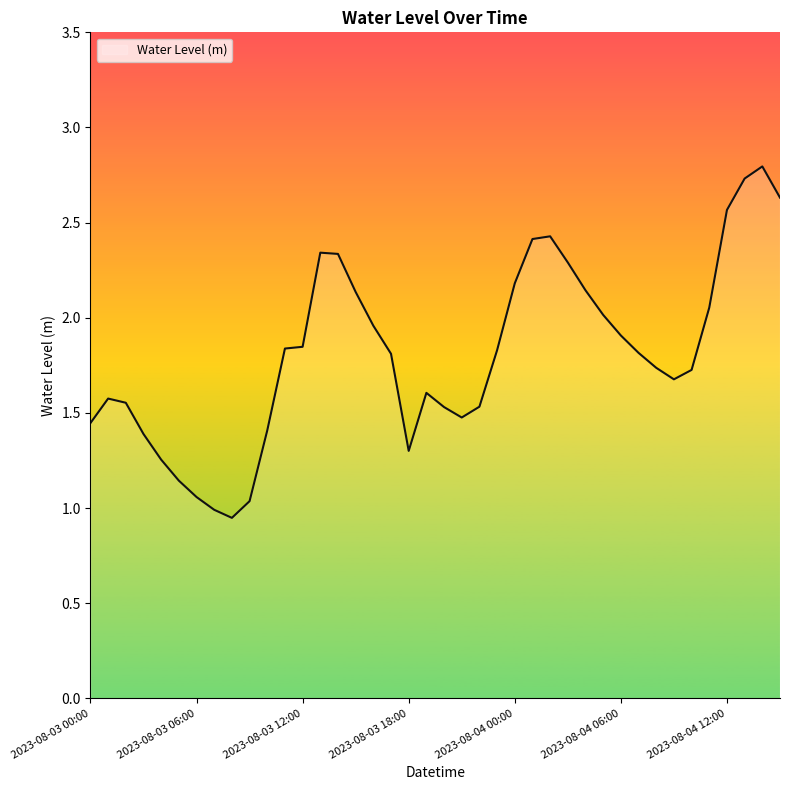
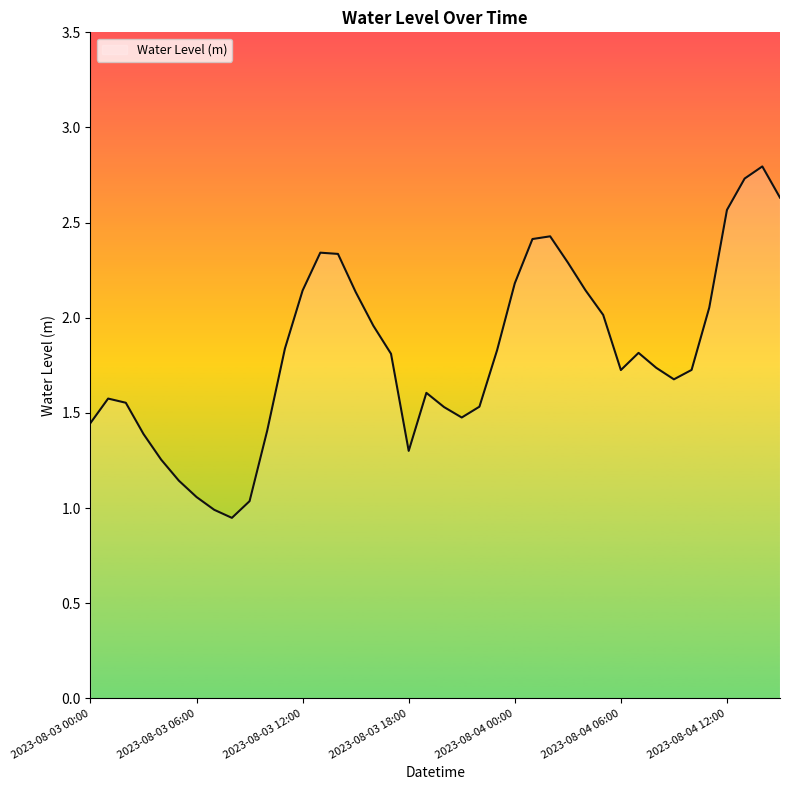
2023-08-03 12:00: 1.85 -> 2.14
2023-08-04 06:00: 1.91 -> 1.73
